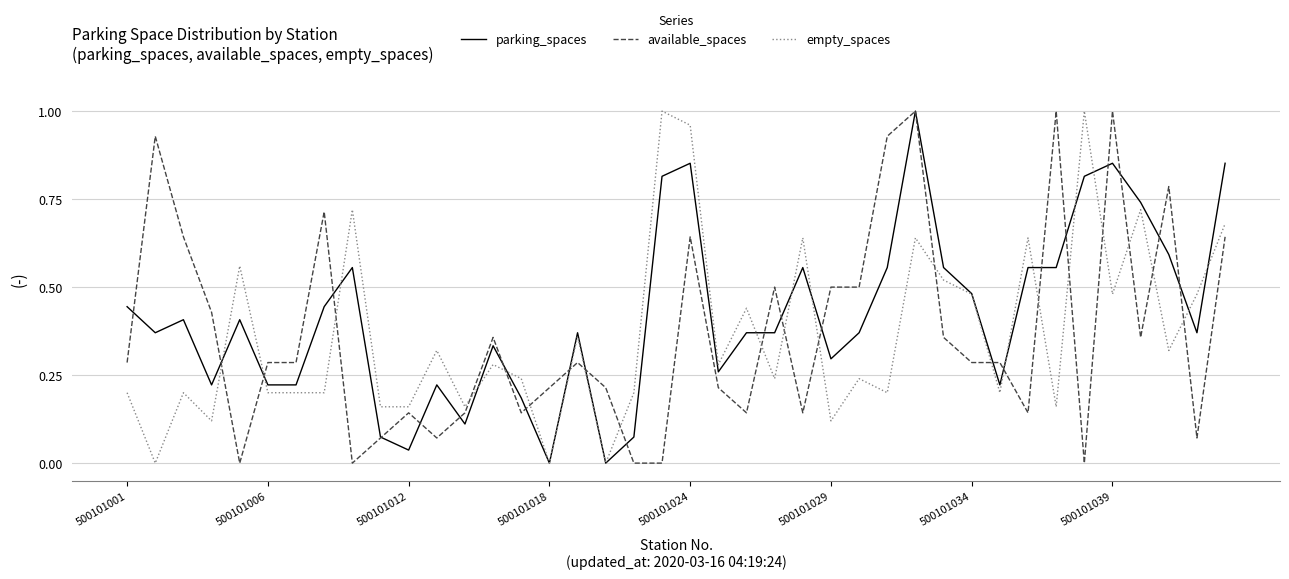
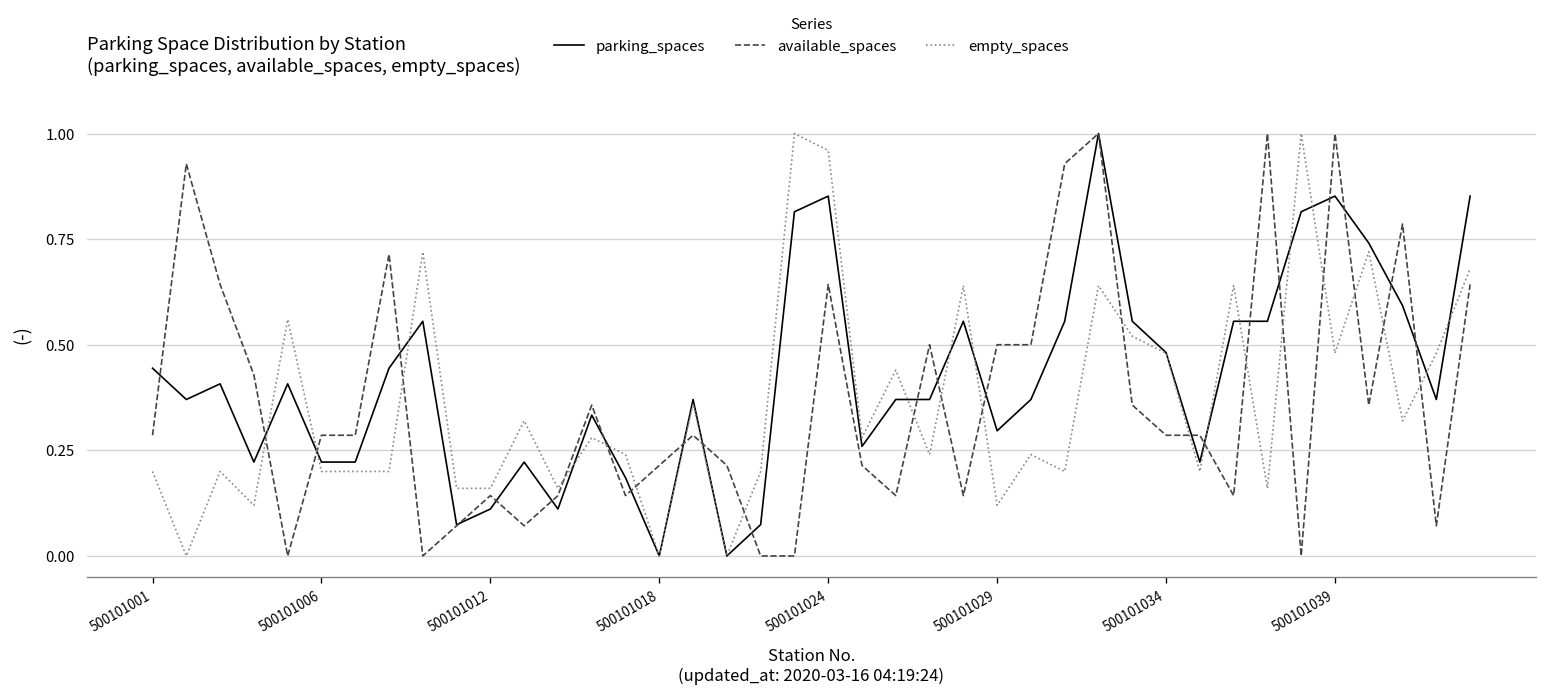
parking_spaces, 500101012: 0.04 -> 0.11
